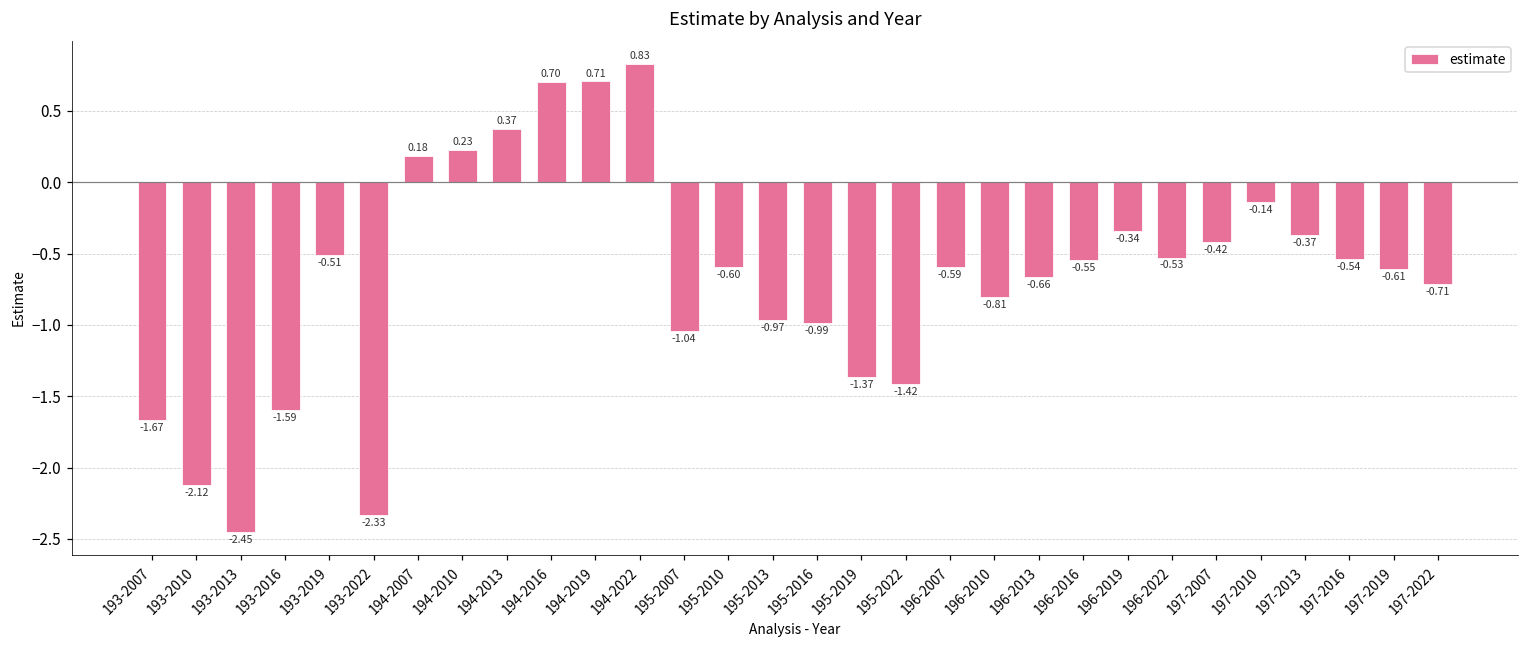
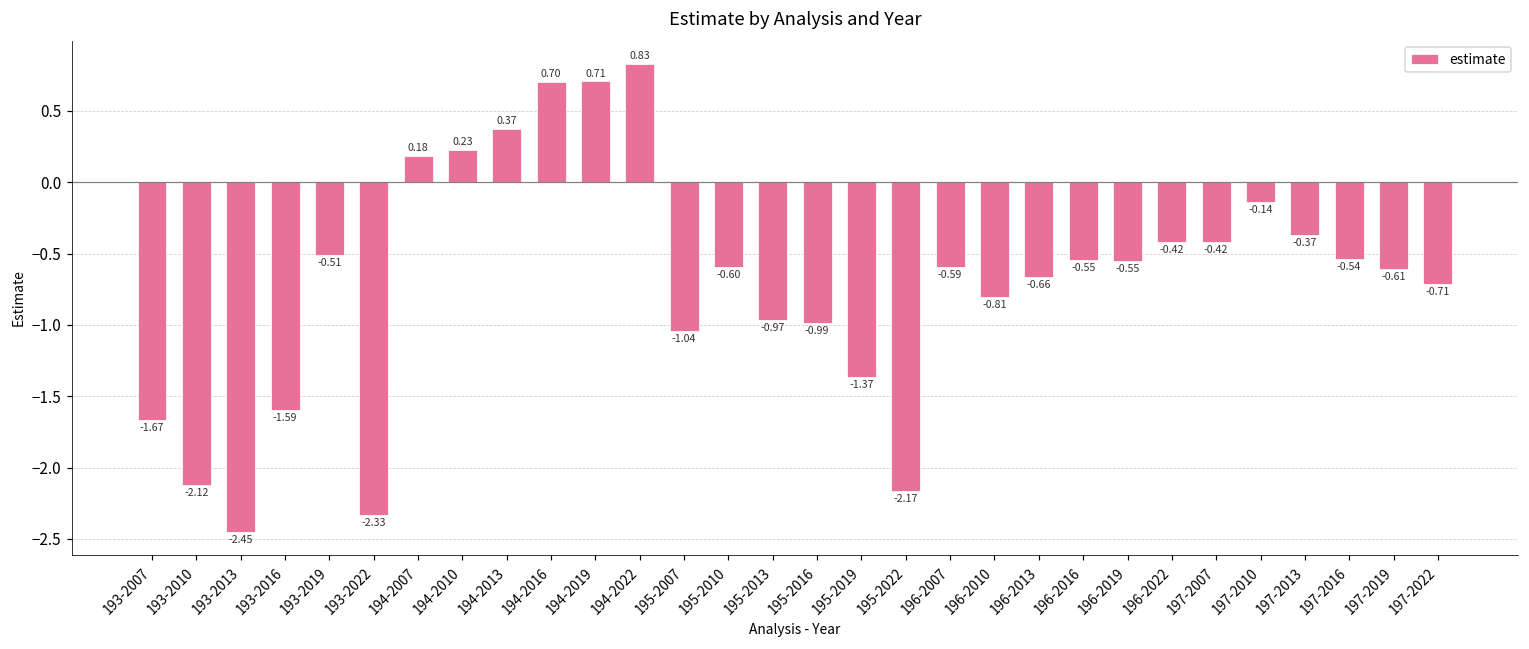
195-2022: -1.42 -> -2.17
196-2019: -0.34 -> -0.55
196-2022: -0.53 -> -0.42
